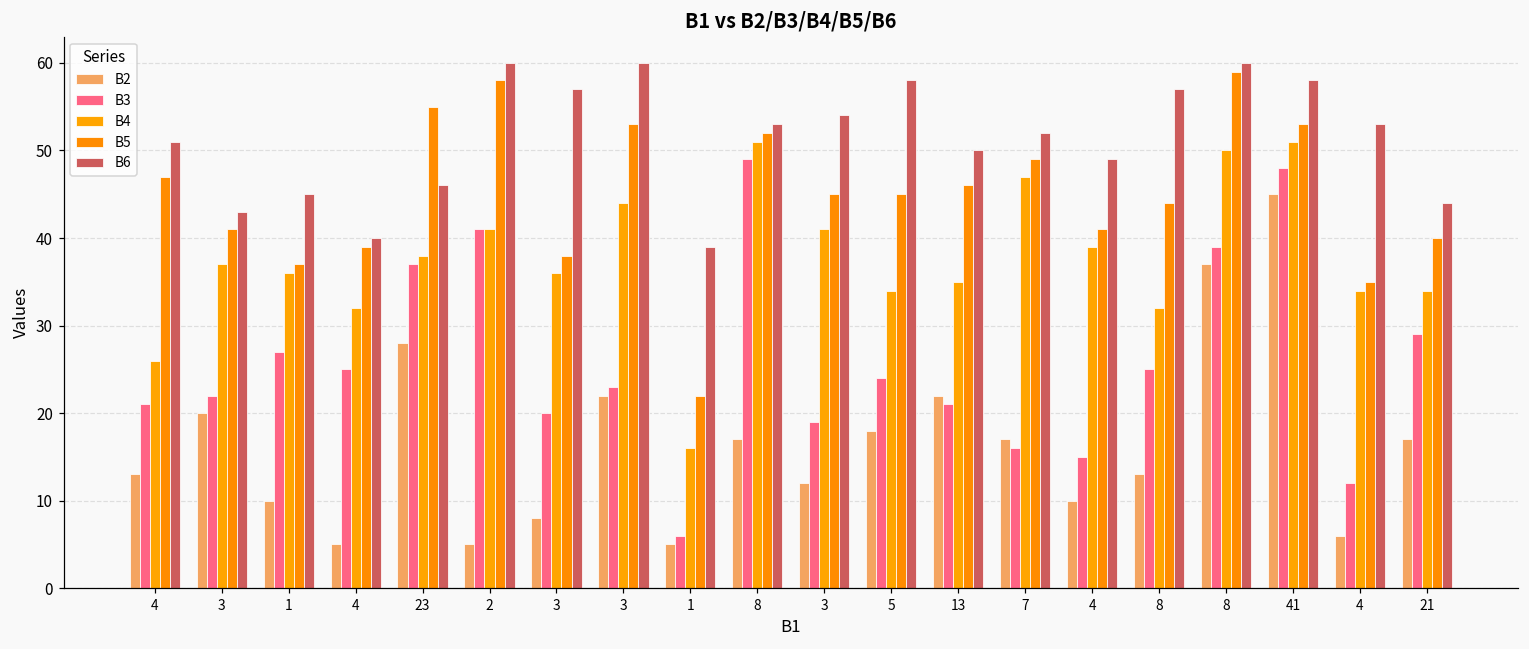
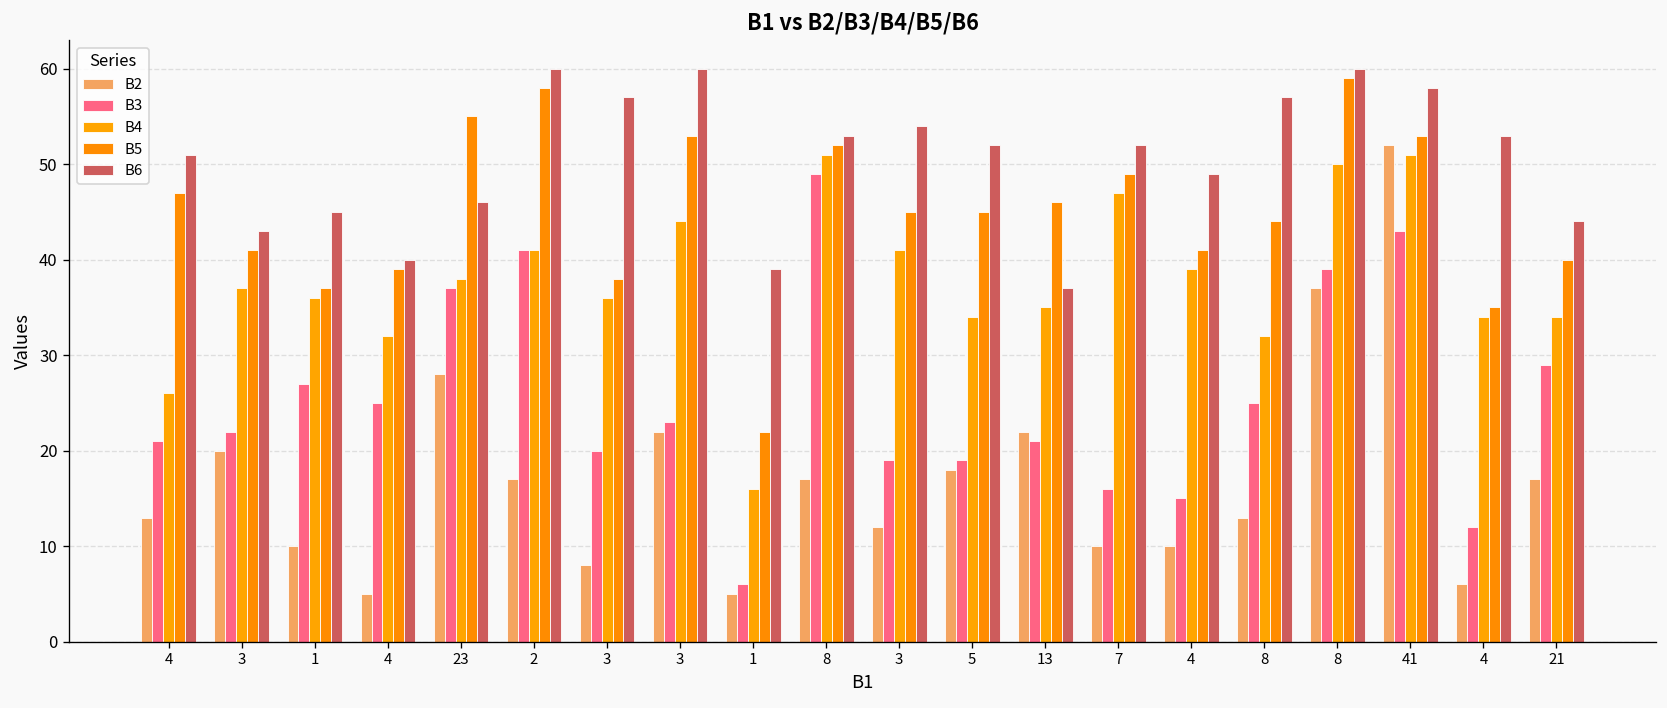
B2, 2: 5 -> 17
B3, 5: 24 -> 19
B6, 5: 58 -> 52
B6, 13: 50 -> 37
B2, 7: 17 -> 10
B2, 41: 45 -> 52
B3, 41: 48 -> 43
